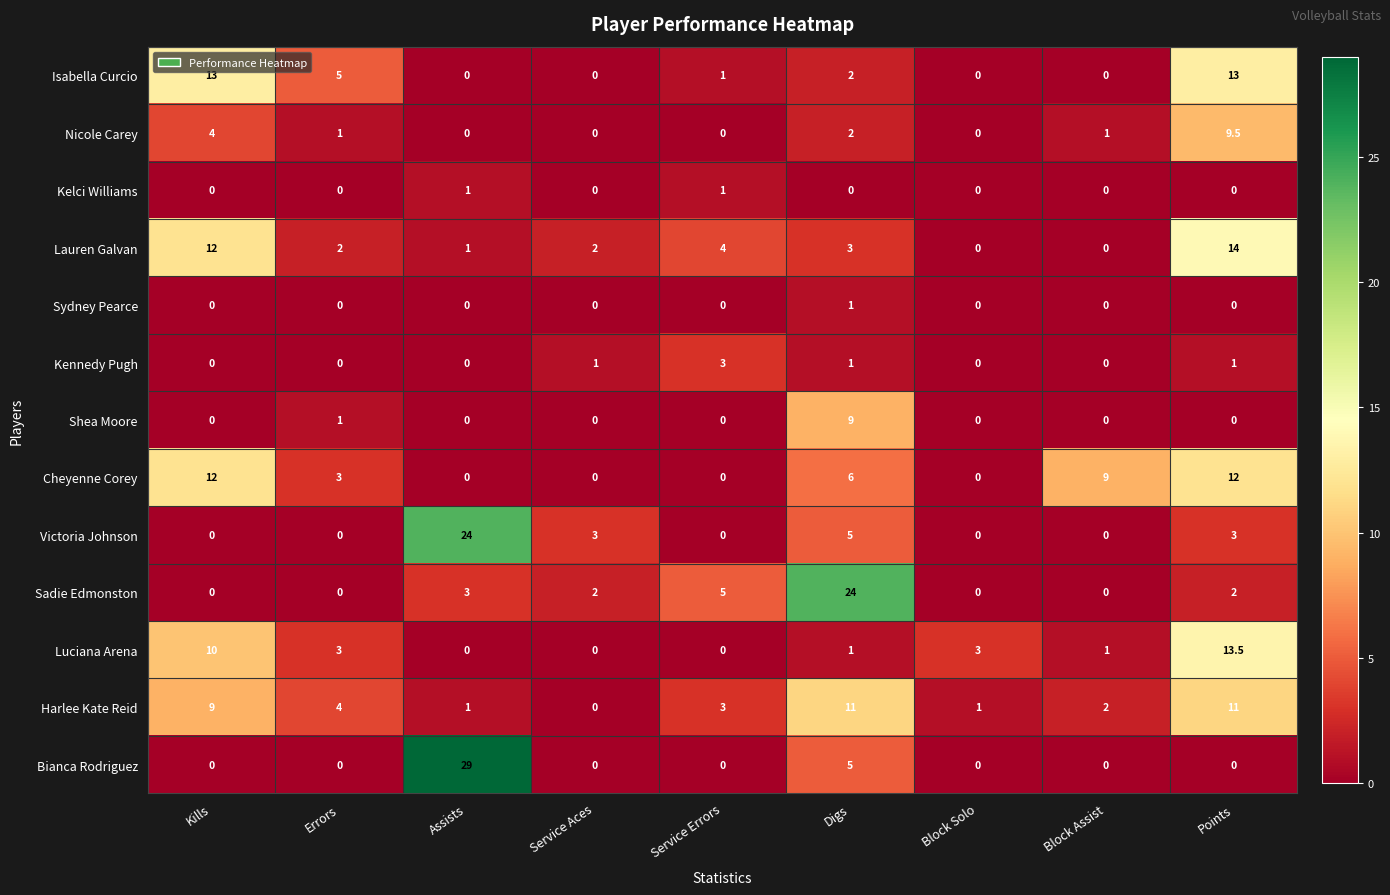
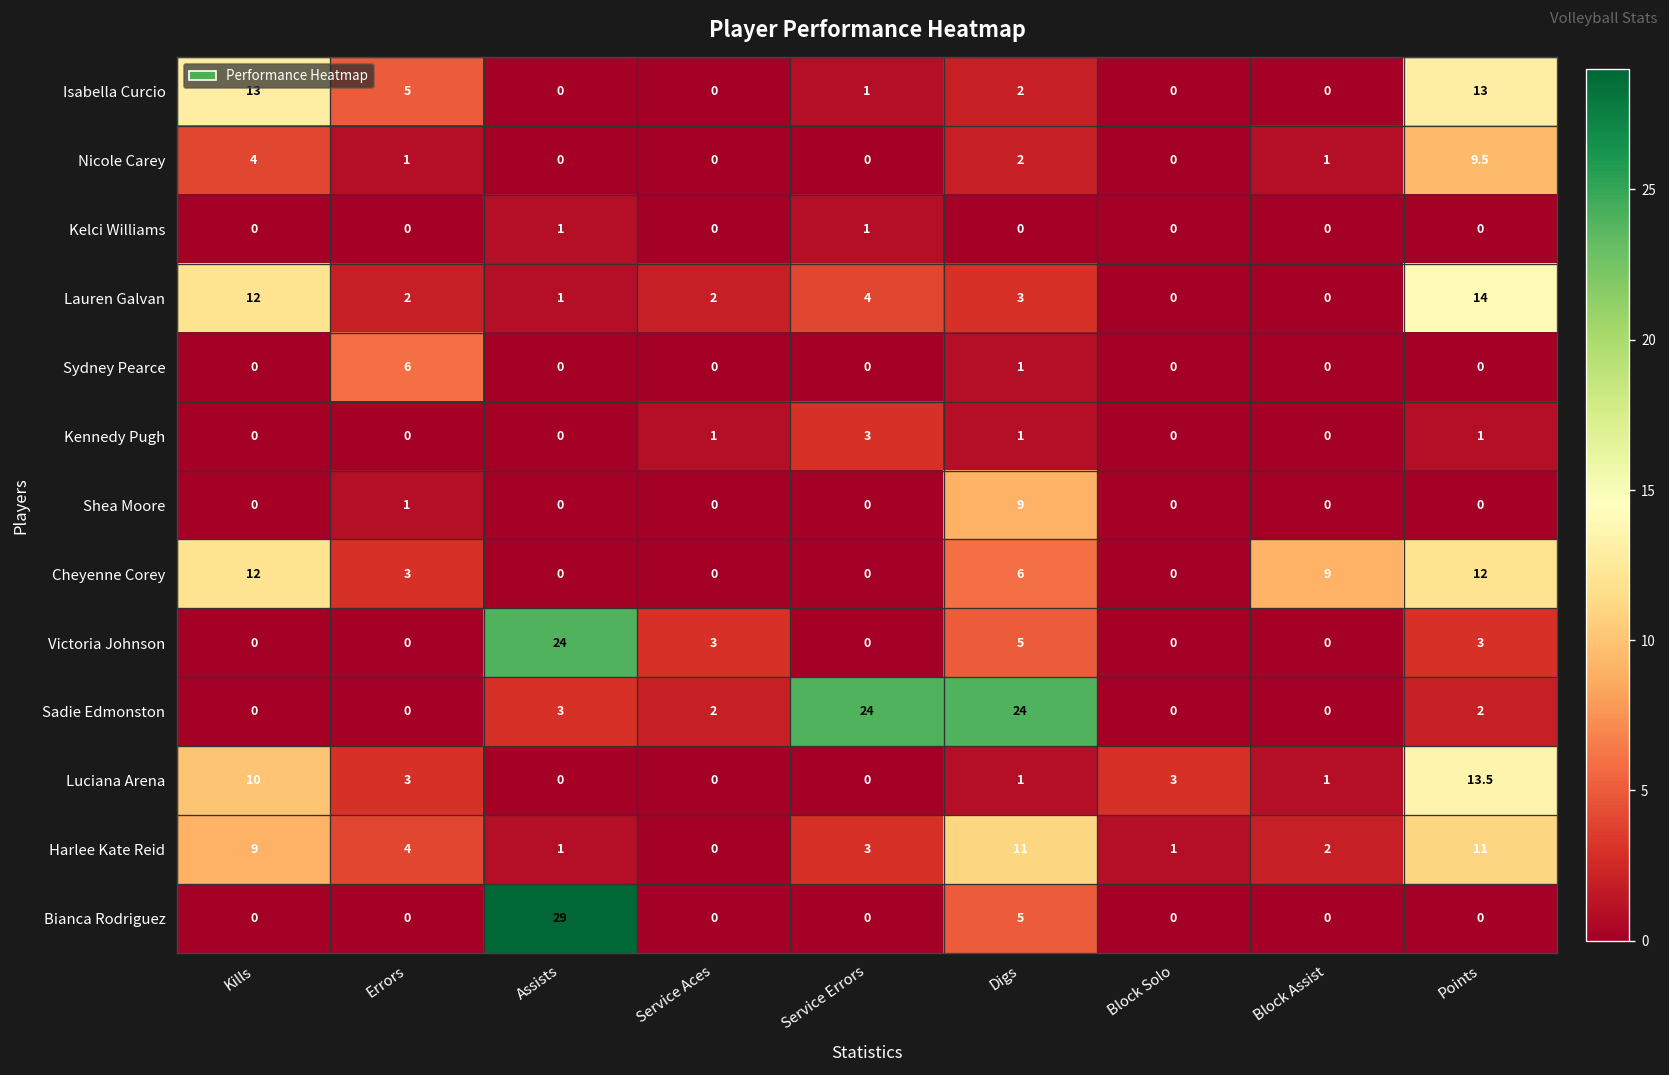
Sydney Pearce, Errors: 0 -> 6
Sadie Edmonston, Service Errors: 5 -> 24
